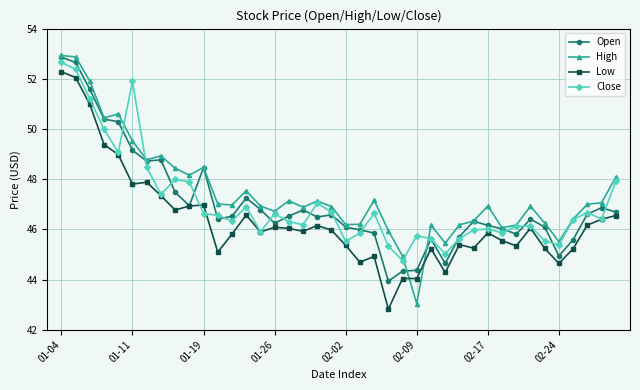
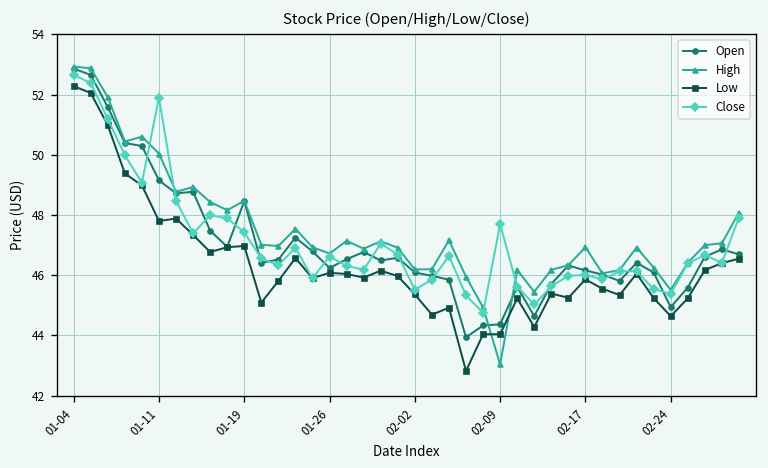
High, 01-11: 49.5 -> 50.0
Close, 01-19: 46.6 -> 47.4
Close, 02-09: 45.8 -> 47.7
